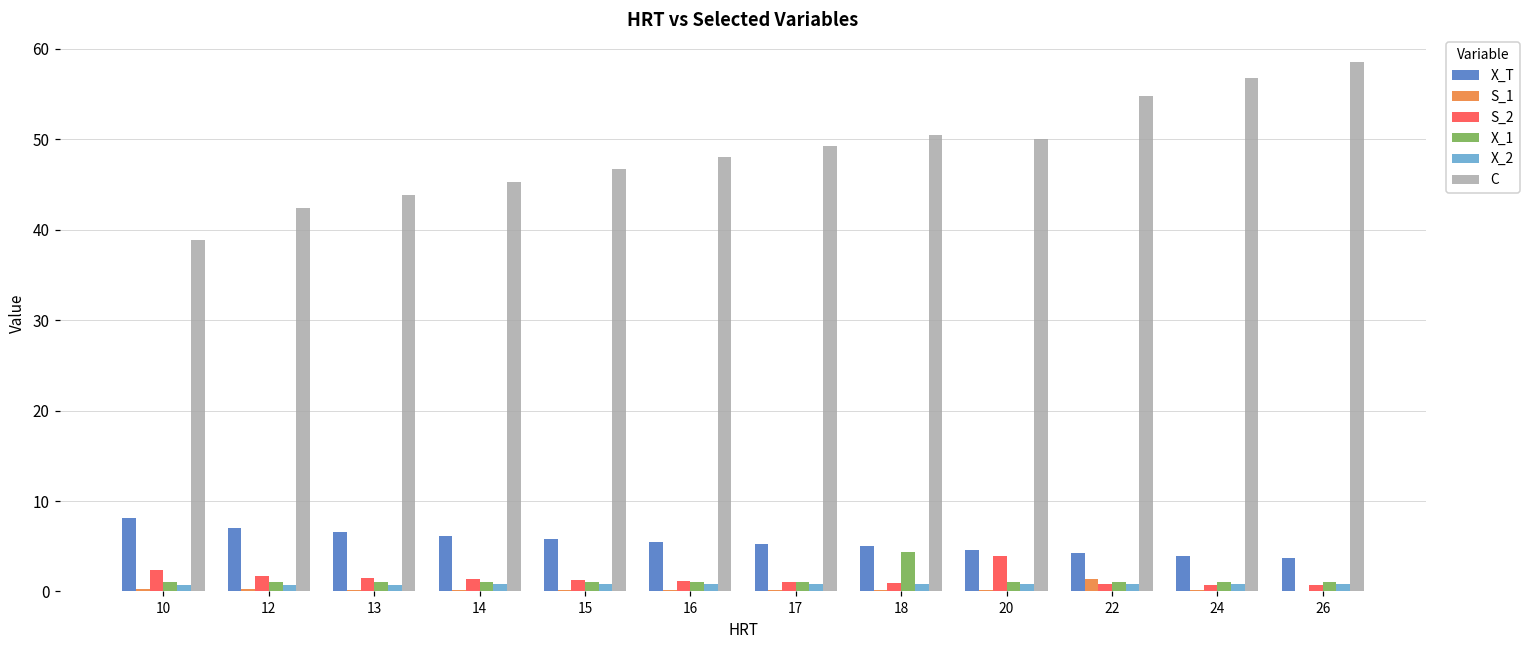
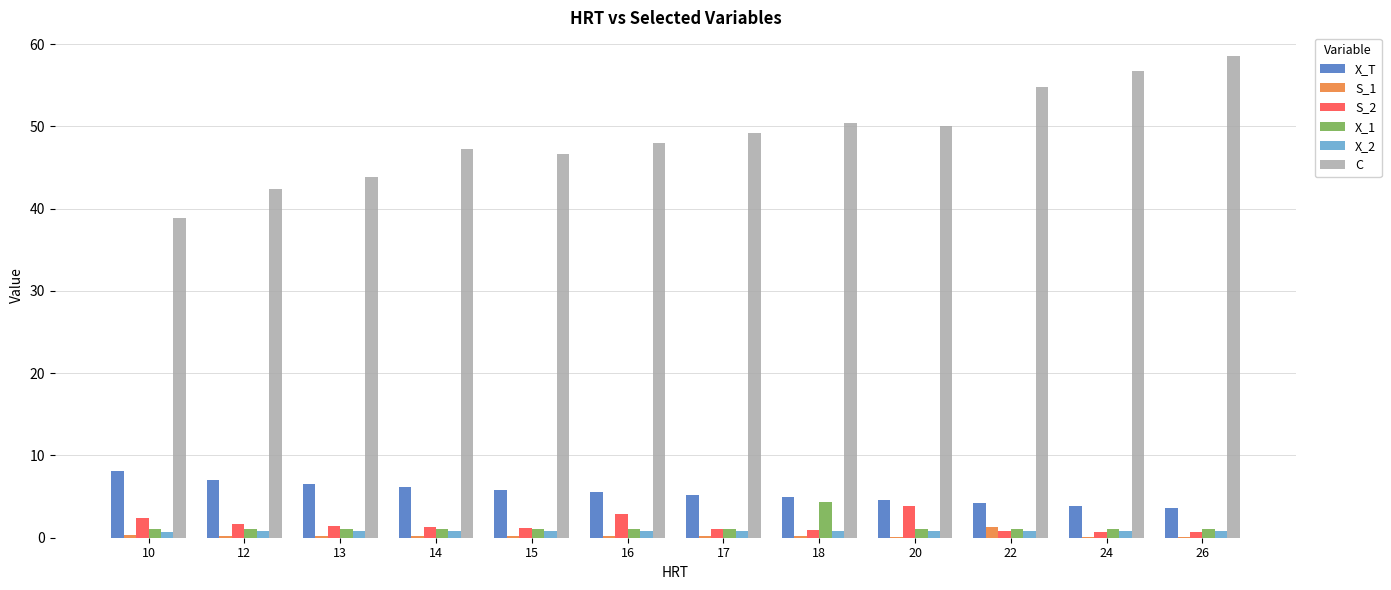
C, 14: 45 -> 47
S_2, 16: 1 -> 3
